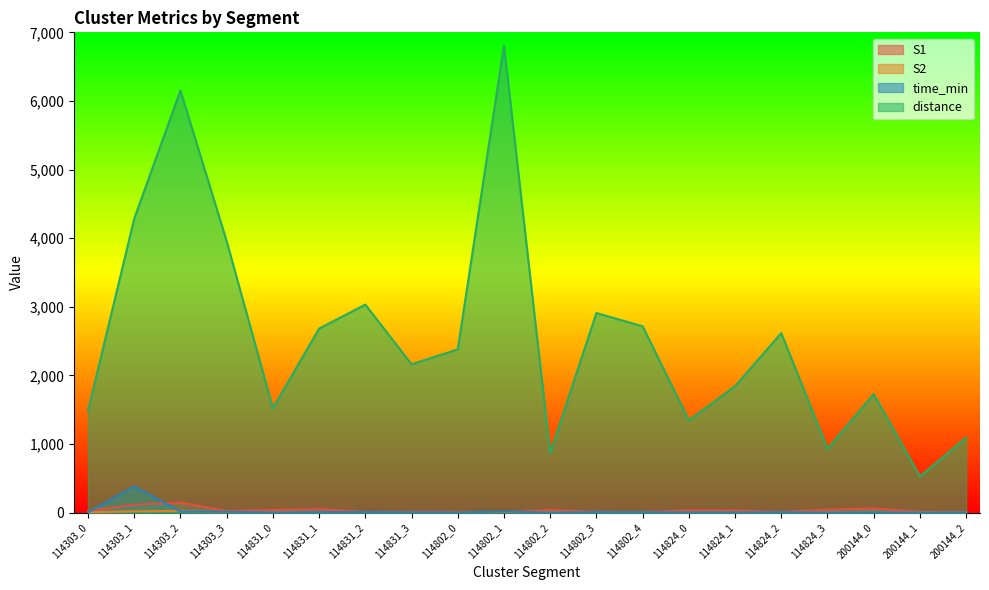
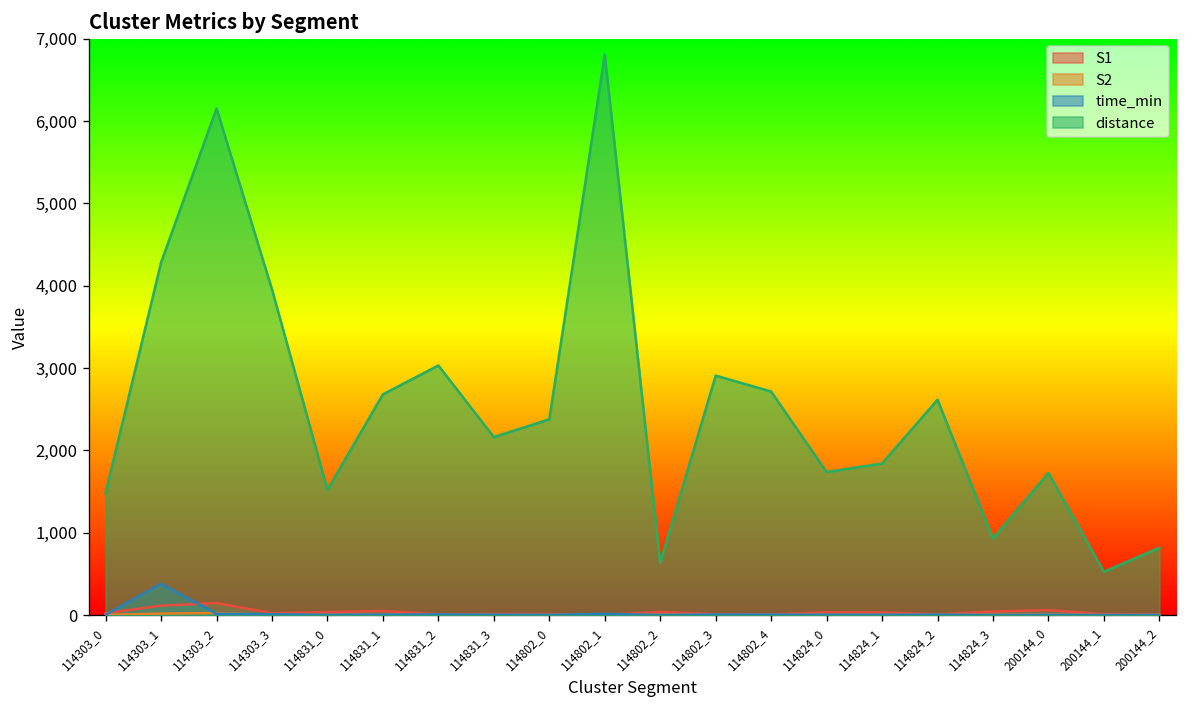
distance, 114802_2: 900 -> 600
distance, 114824_0: 1,300 -> 1,700
distance, 200144_2: 1,100 -> 800
